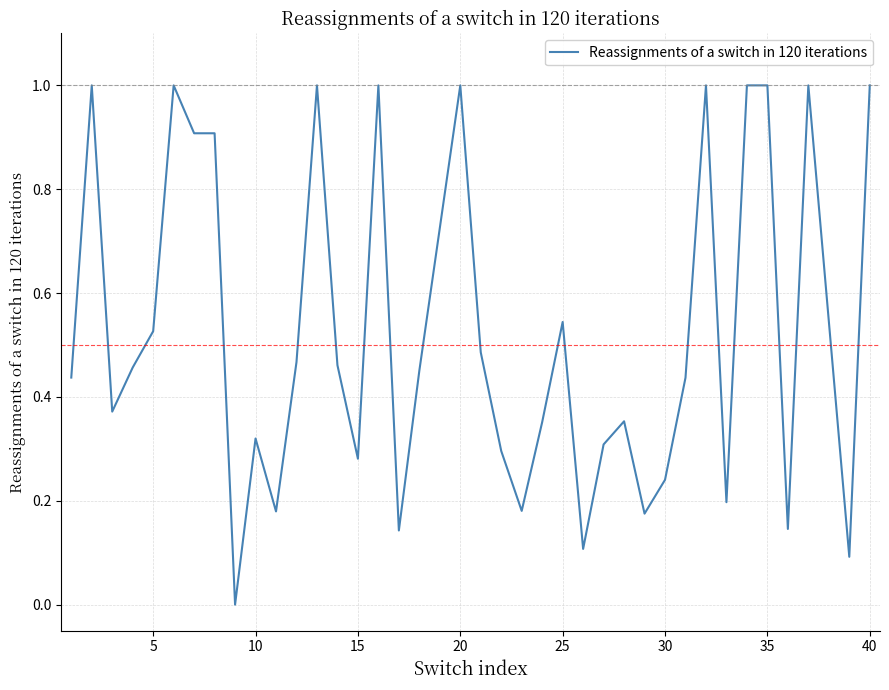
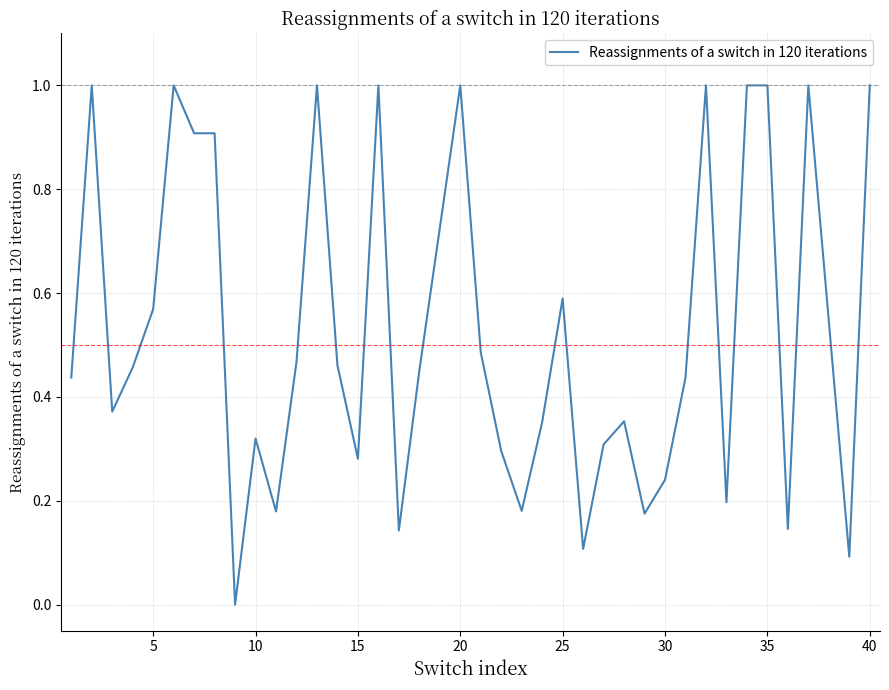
5: 0.53 -> 0.57
25: 0.54 -> 0.59
